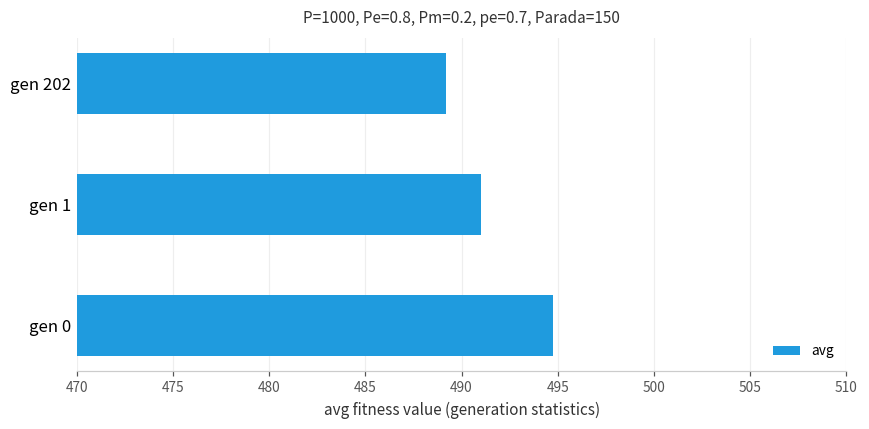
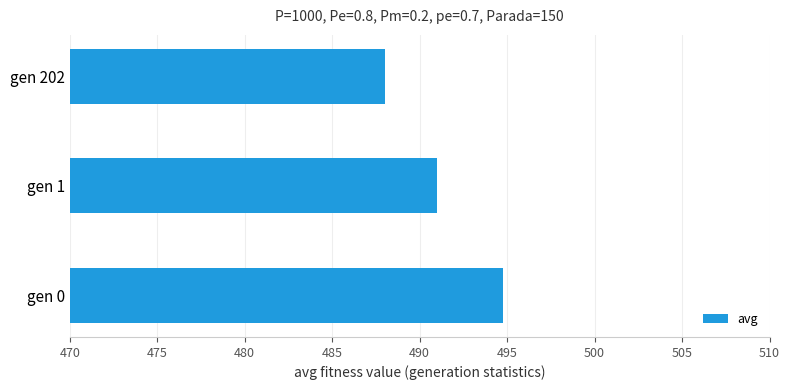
gen 202: 489.2 -> 488.0
